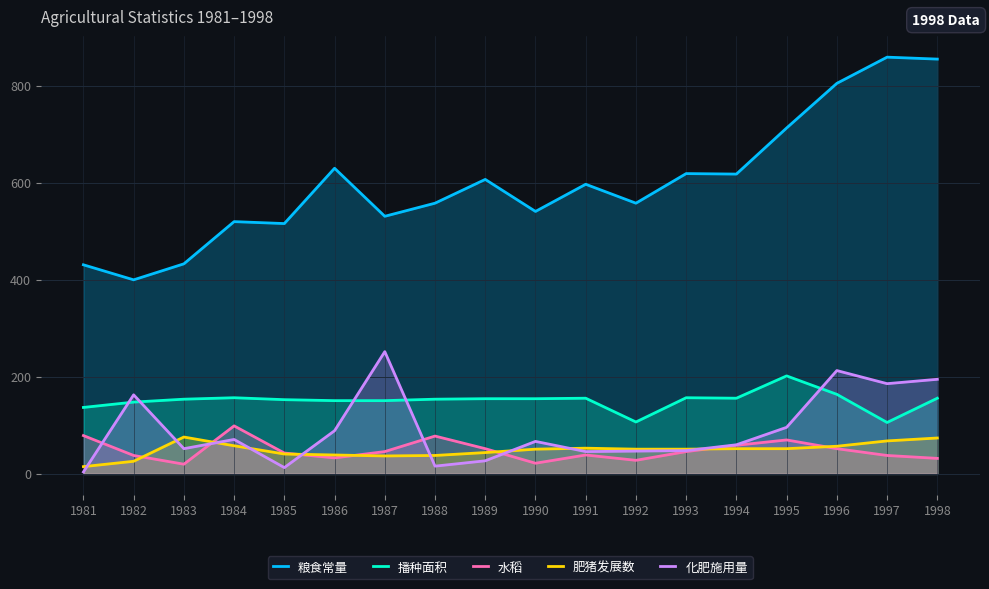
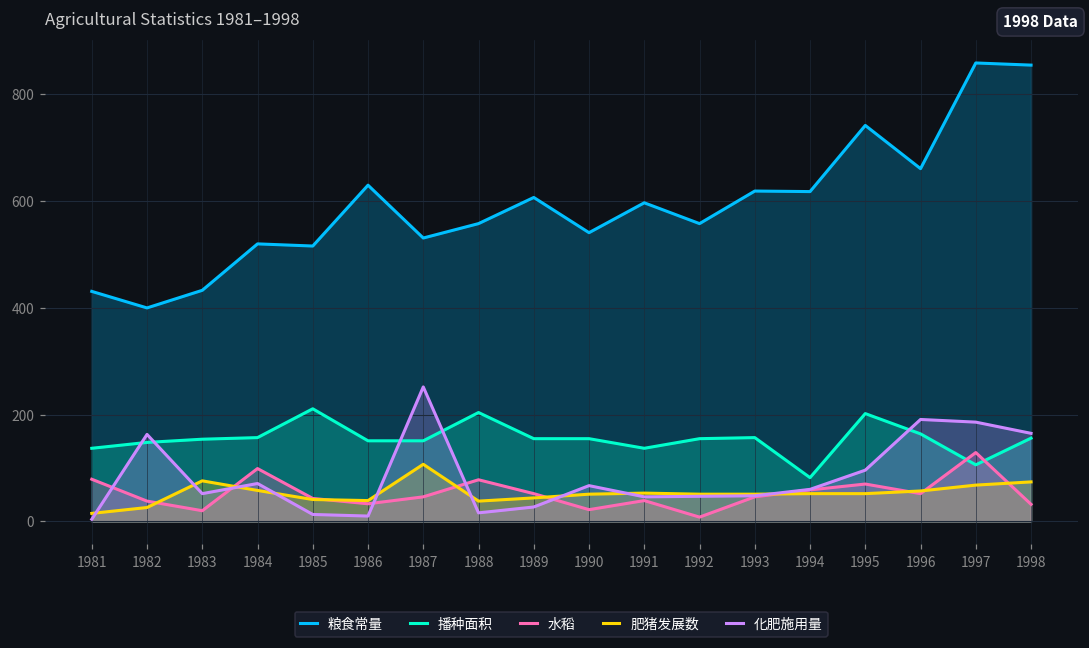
播种面积, 1985: 150 -> 210
化肥施用量, 1986: 90 -> 10
肥猪发展数, 1987: 40 -> 110
播种面积, 1988: 150 -> 200
播种面积, 1991: 160 -> 140
播种面积, 1992: 110 -> 160
水稻, 1992: 30 -> 10
播种面积, 1994: 160 -> 80
粮食常量, 1995: 710 -> 740
粮食常量, 1996: 810 -> 660
化肥施用量, 1996: 210 -> 190
水稻, 1997: 40 -> 130
化肥施用量, 1998: 200 -> 170
